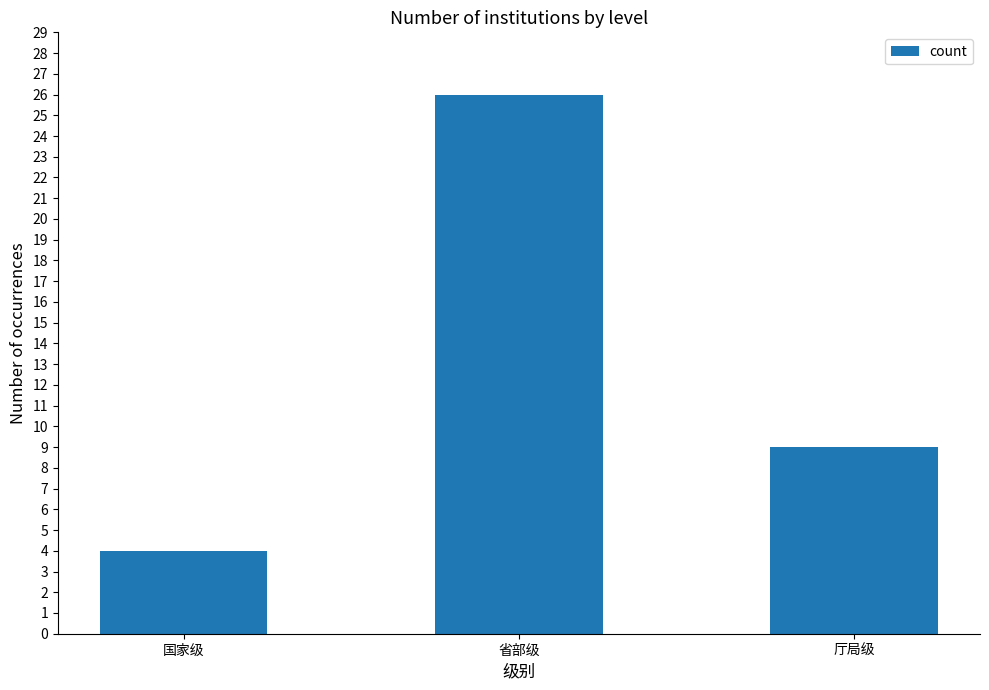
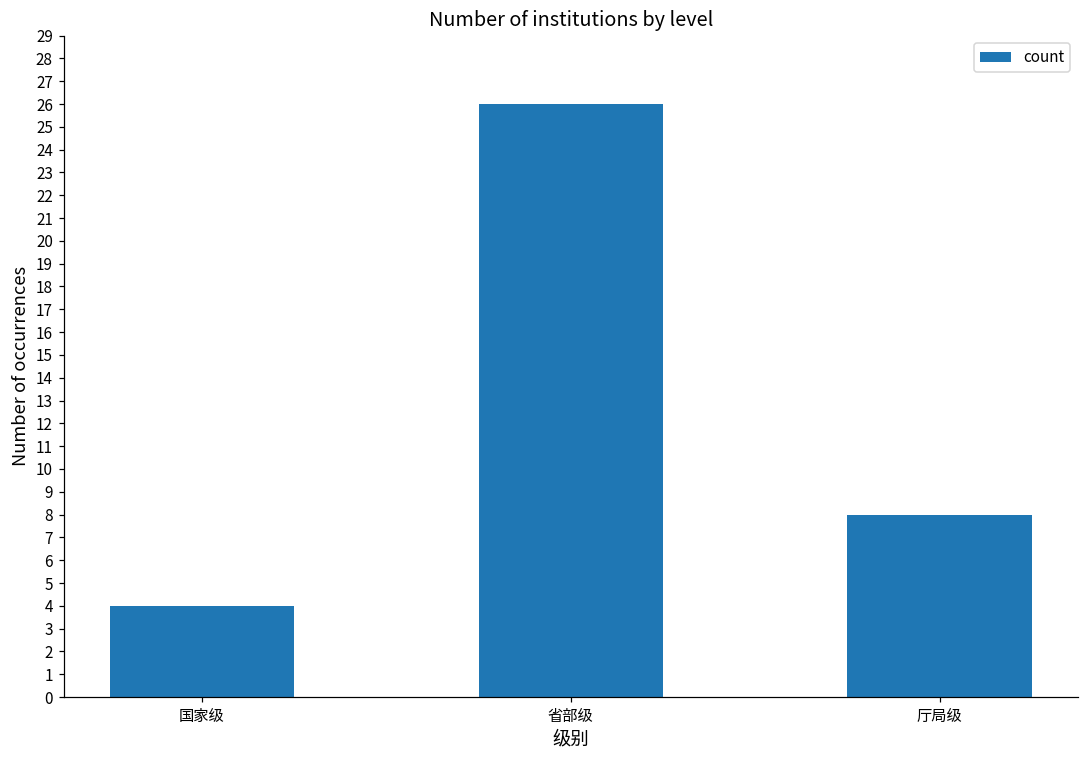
厅局级: 9 -> 8
